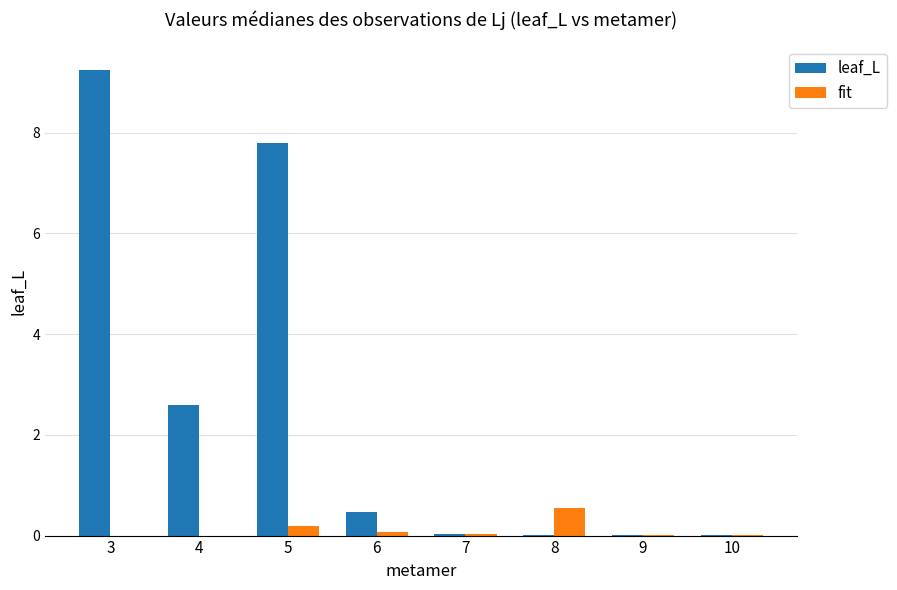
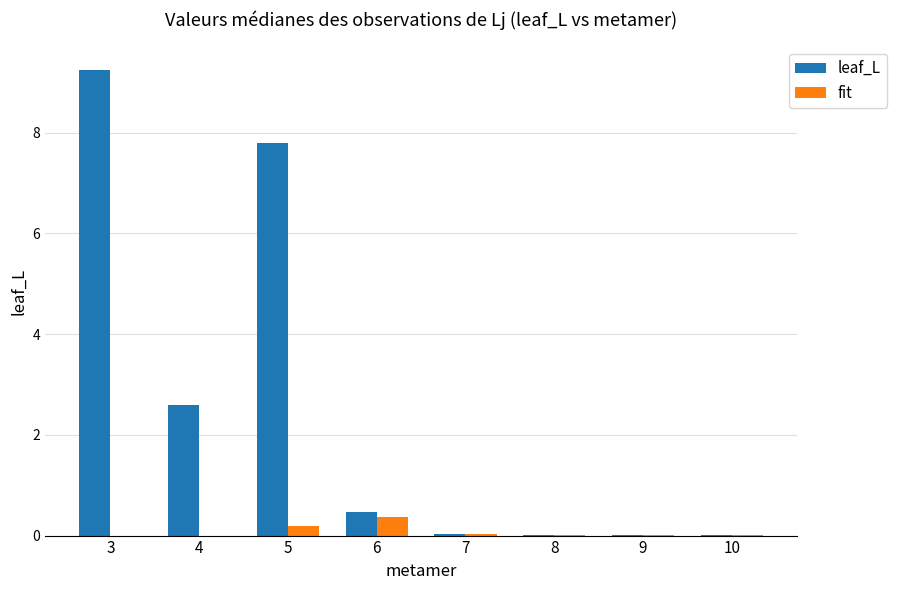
fit, 6: 0.1 -> 0.4
fit, 8: 0.5 -> 0.0
